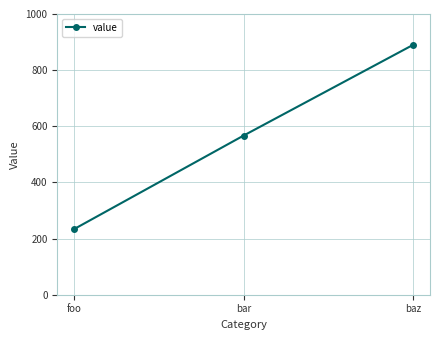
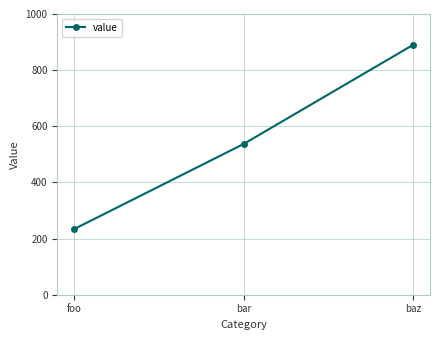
bar: 570 -> 540
